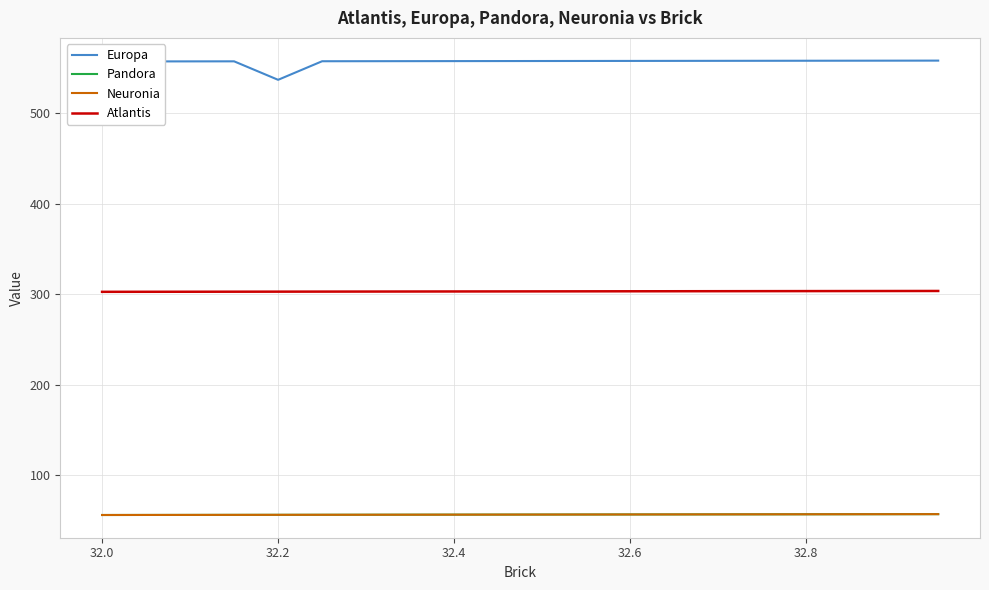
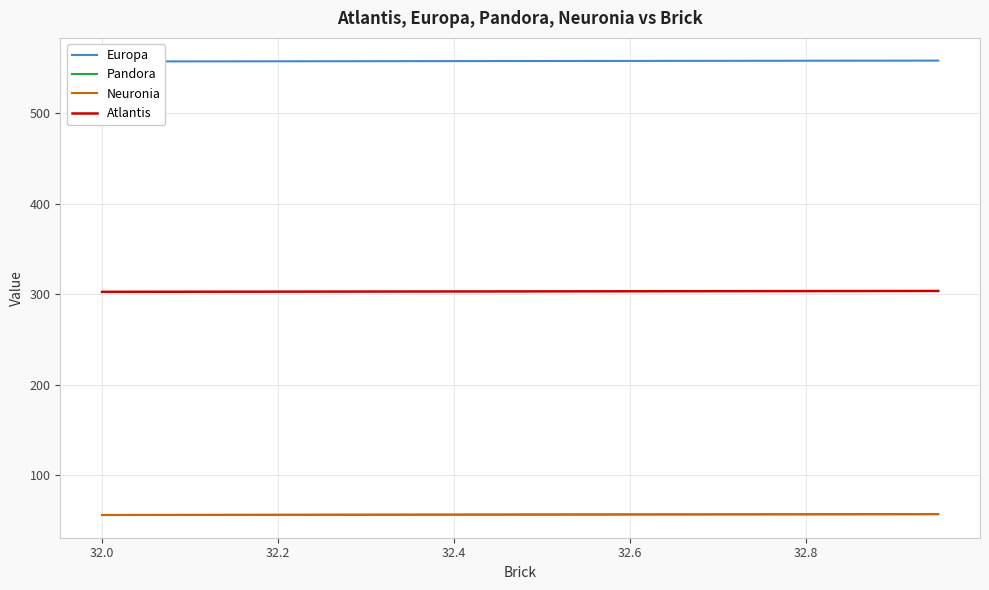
Europa, 32.2: 540 -> 560
